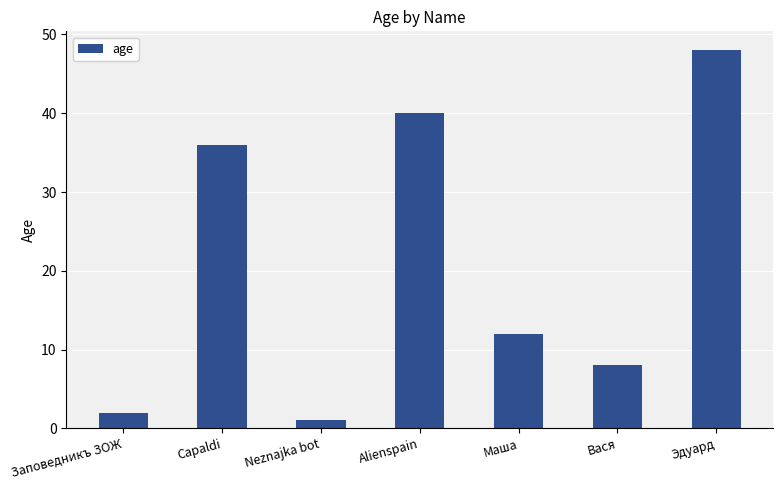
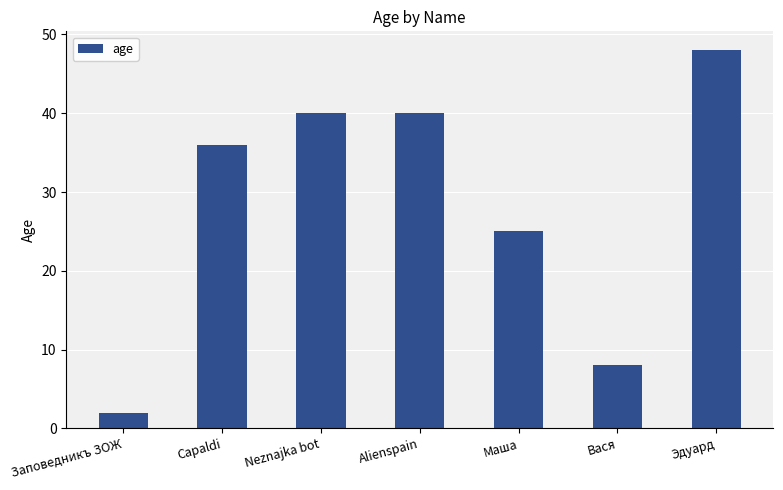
Neznajka bot: 1 -> 40
Маша: 12 -> 25
